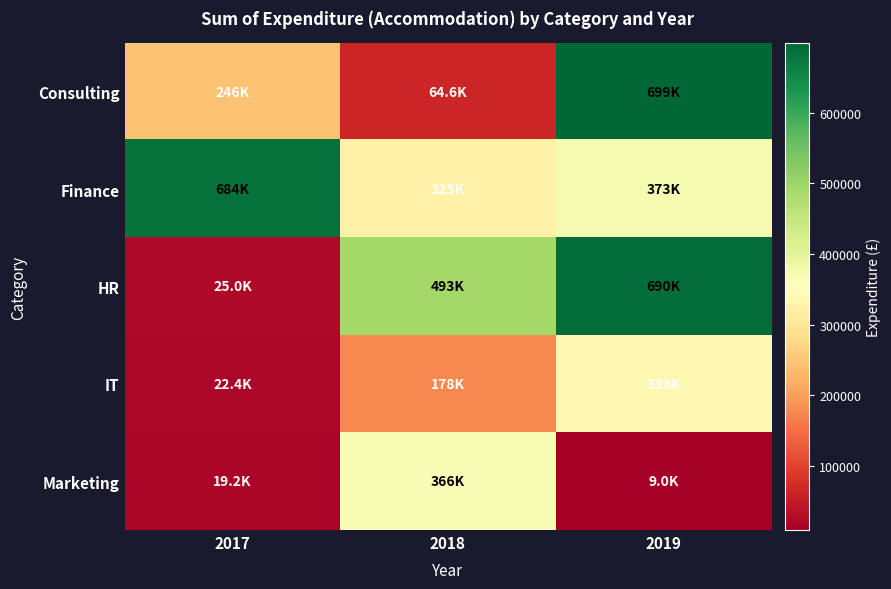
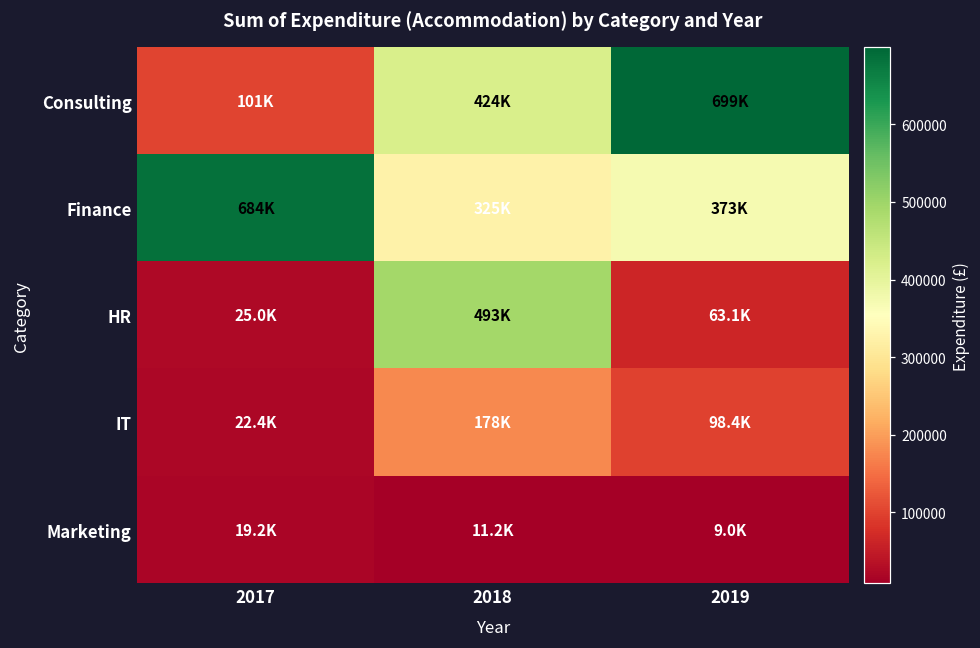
Consulting, 2017: 246K -> 101K
Consulting, 2018: 64.6K -> 424K
HR, 2019: 690K -> 63.1K
IT, 2019: 339K -> 98.4K
Marketing, 2018: 366K -> 11.2K
